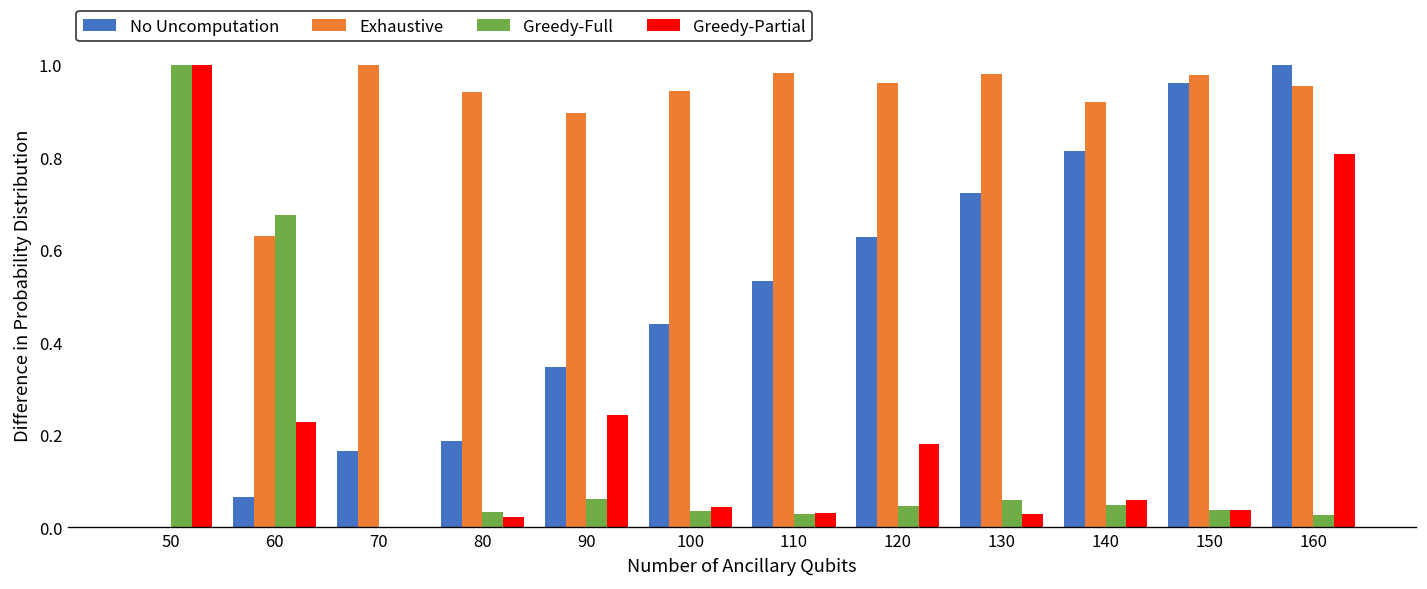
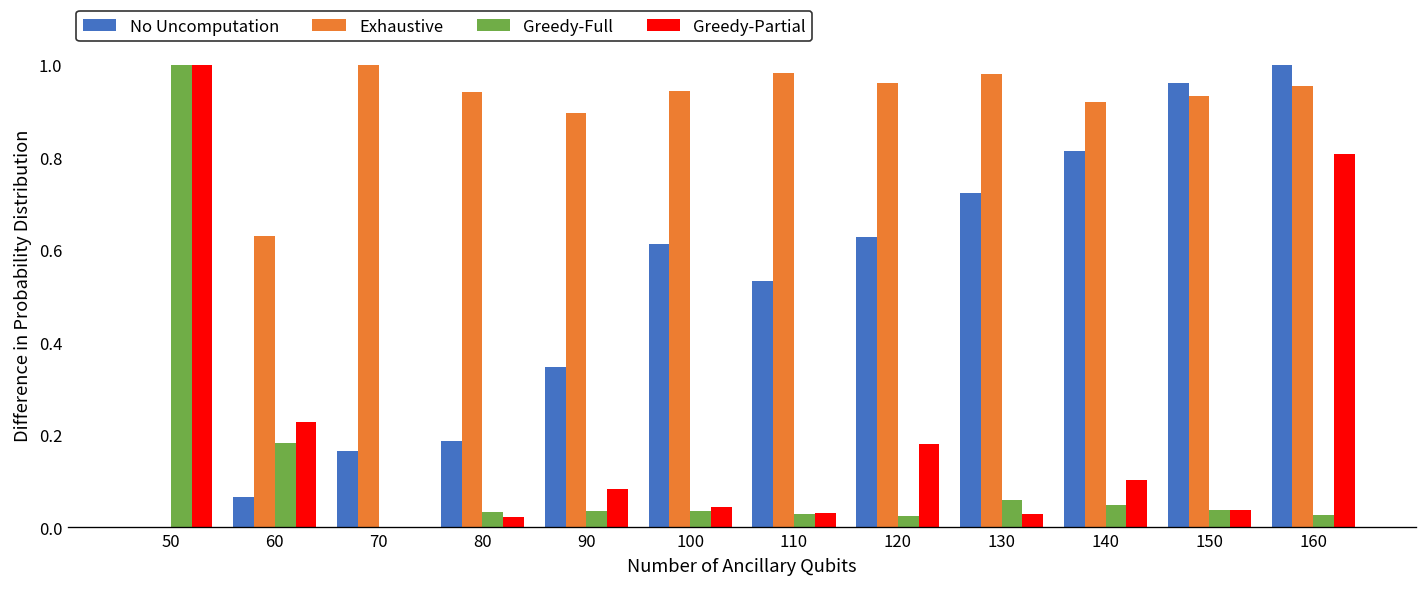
Greedy-Full, 60: 0.68 -> 0.18
Greedy-Full, 90: 0.06 -> 0.03
Greedy-Partial, 90: 0.24 -> 0.08
No Uncomputation, 100: 0.44 -> 0.61
Greedy-Full, 120: 0.05 -> 0.02
Greedy-Partial, 140: 0.06 -> 0.10
Exhaustive, 150: 0.98 -> 0.93
